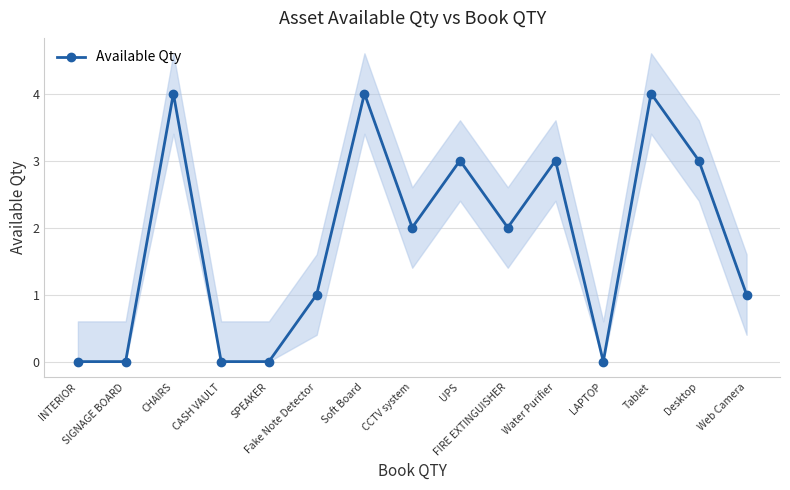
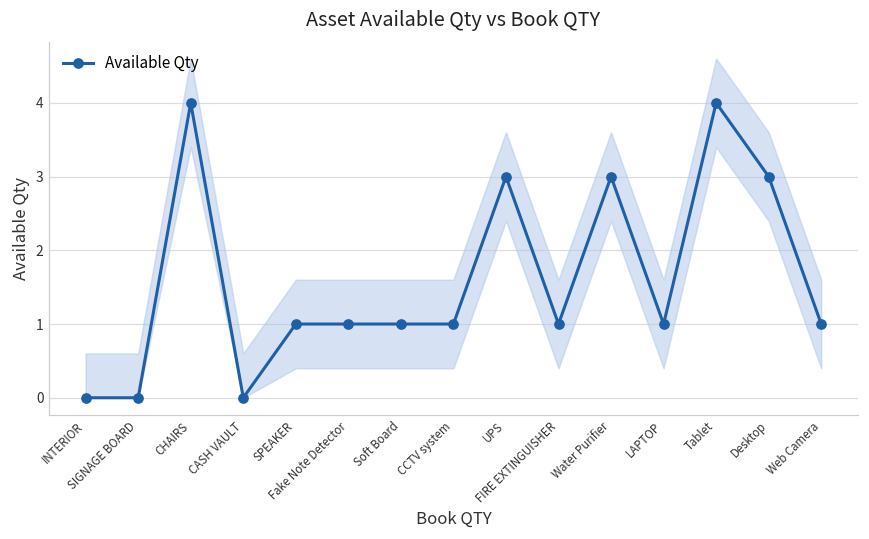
Available Qty, SPEAKER: 0 -> 1
Available Qty, Soft Board: 4 -> 1
Available Qty, CCTV system: 2 -> 1
Available Qty, FIRE EXTINGUISHER: 2 -> 1
Available Qty, LAPTOP: 0 -> 1
